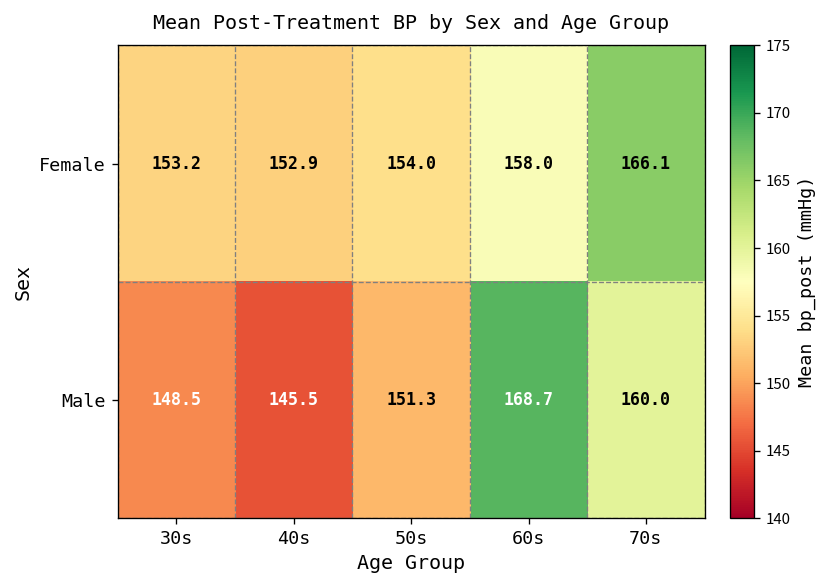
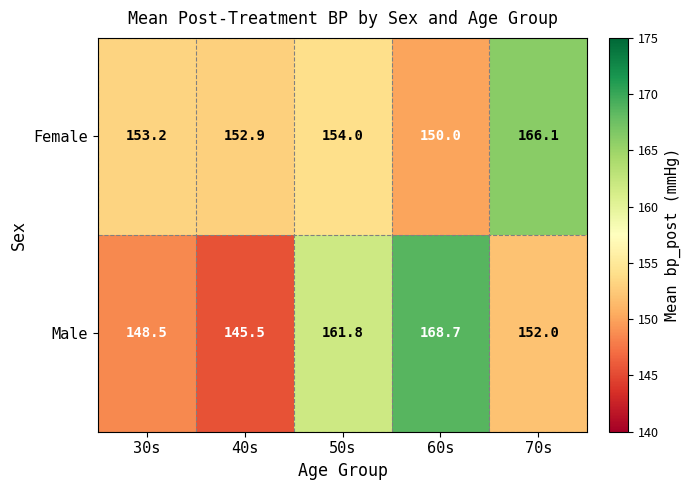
Female, 60s: 158.0 -> 150.0
Male, 50s: 151.3 -> 161.8
Male, 70s: 160.0 -> 152.0
